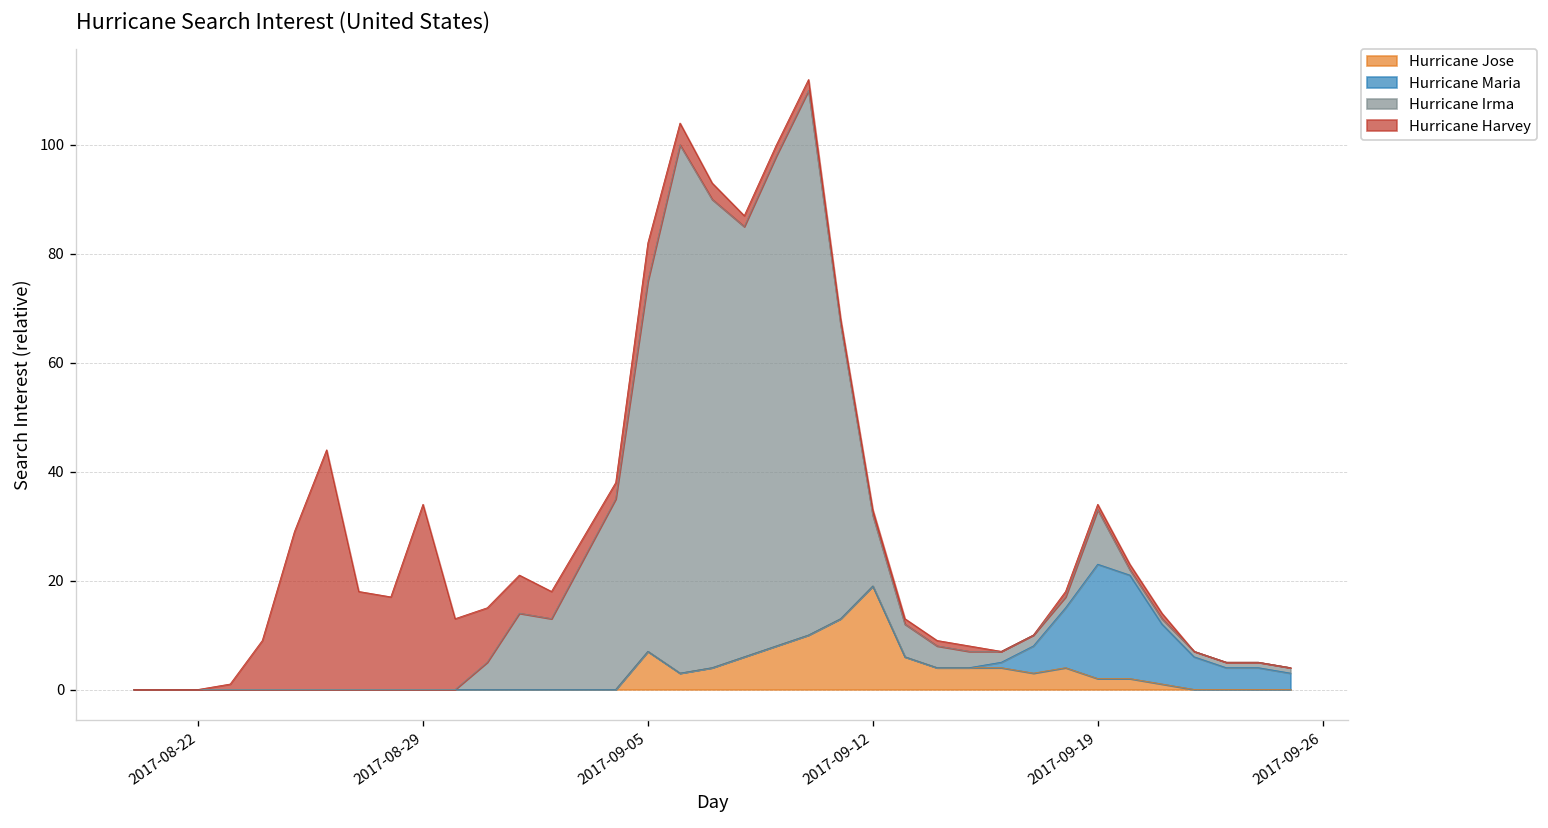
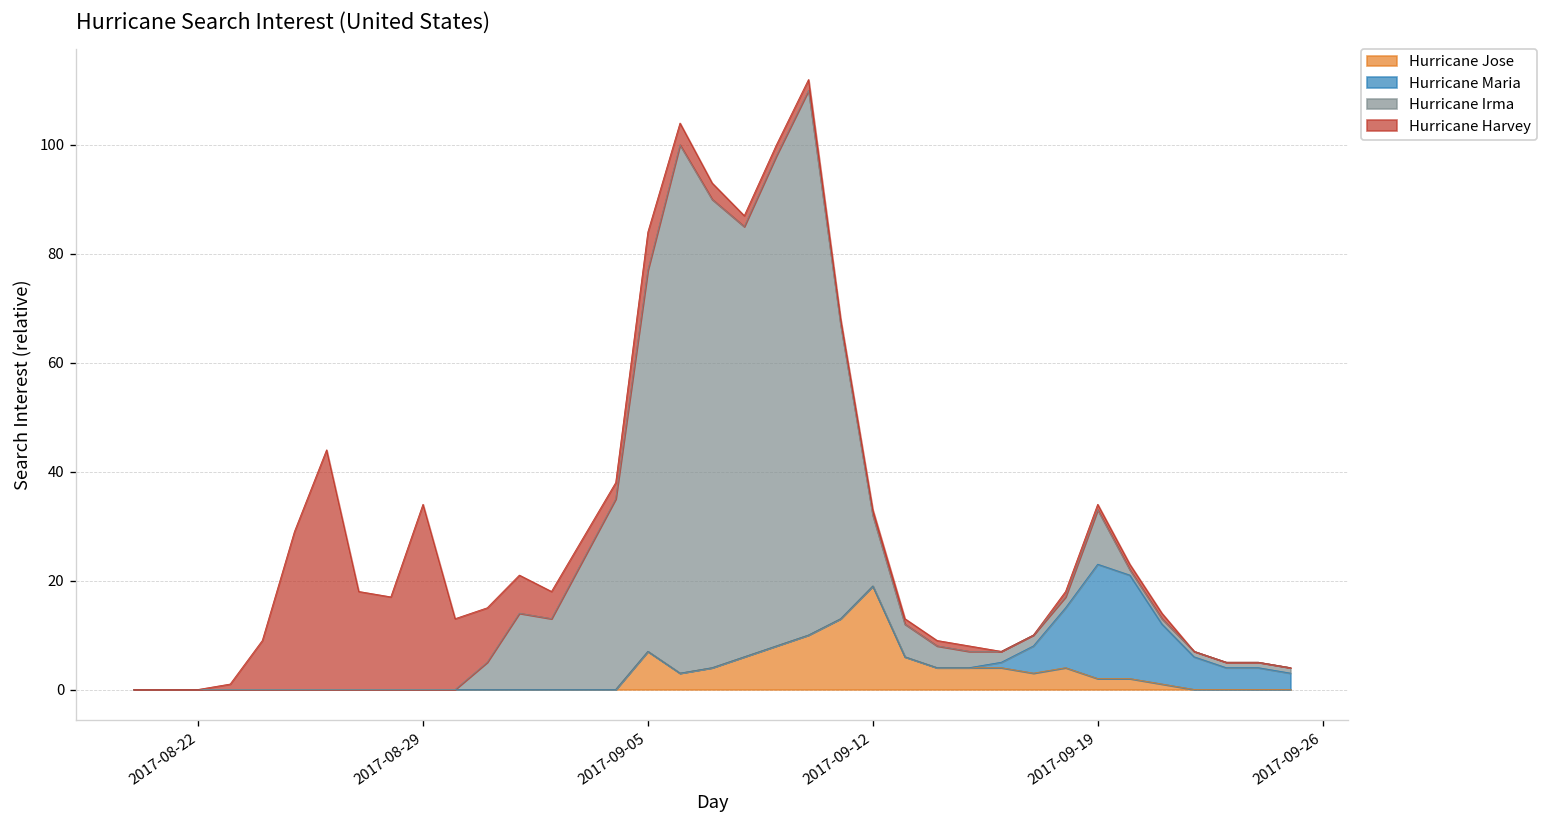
Hurricane Irma, 2017-09-05: 68 -> 70
